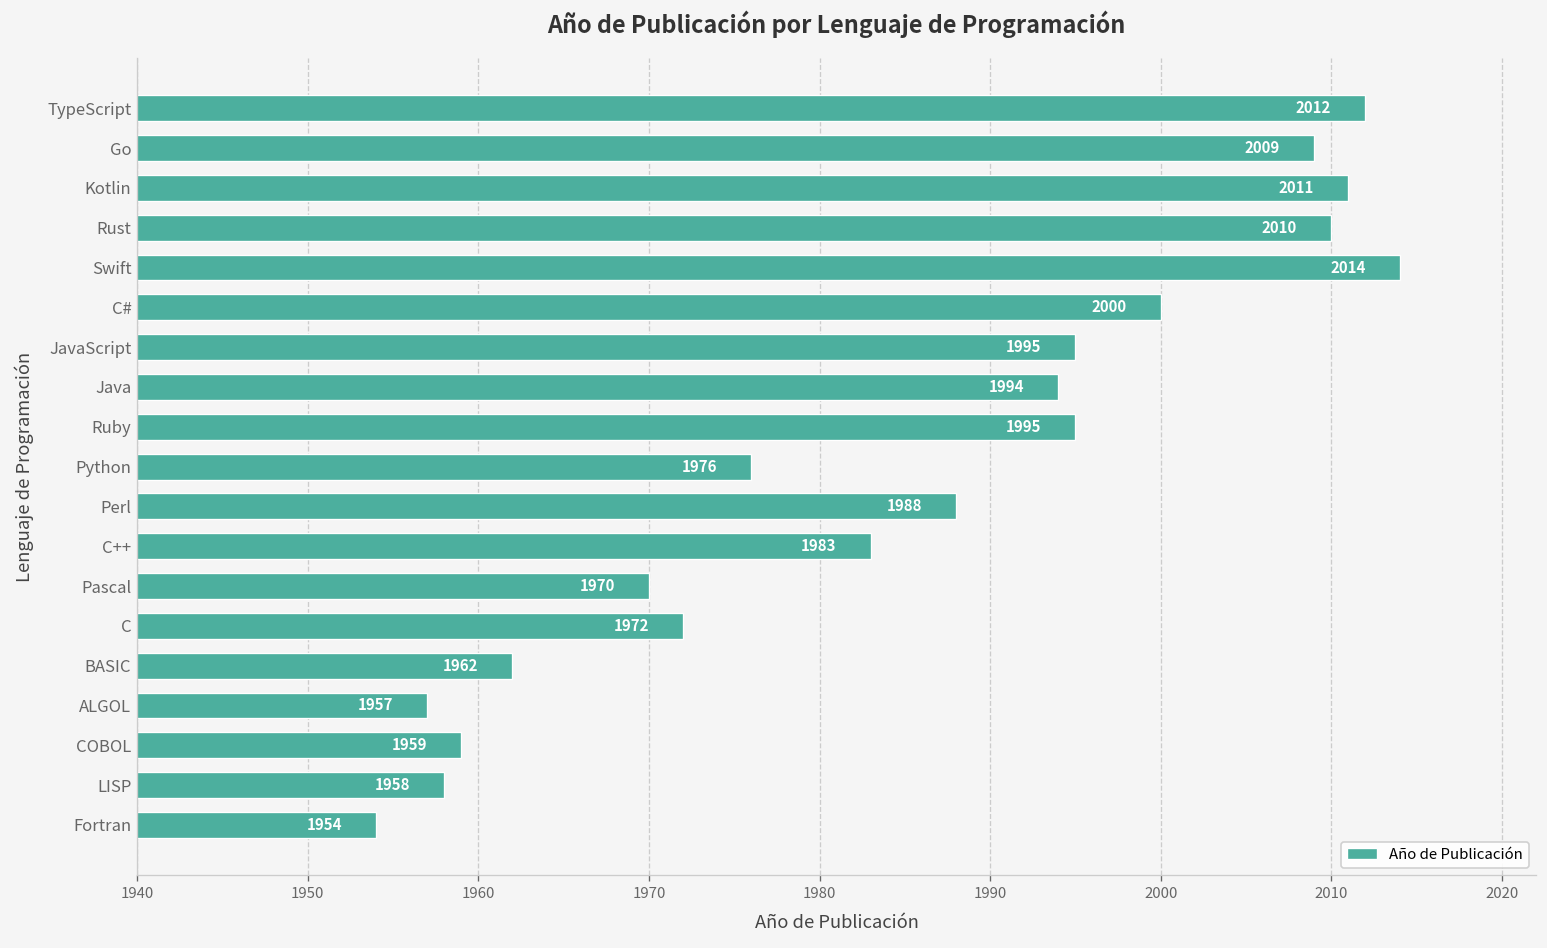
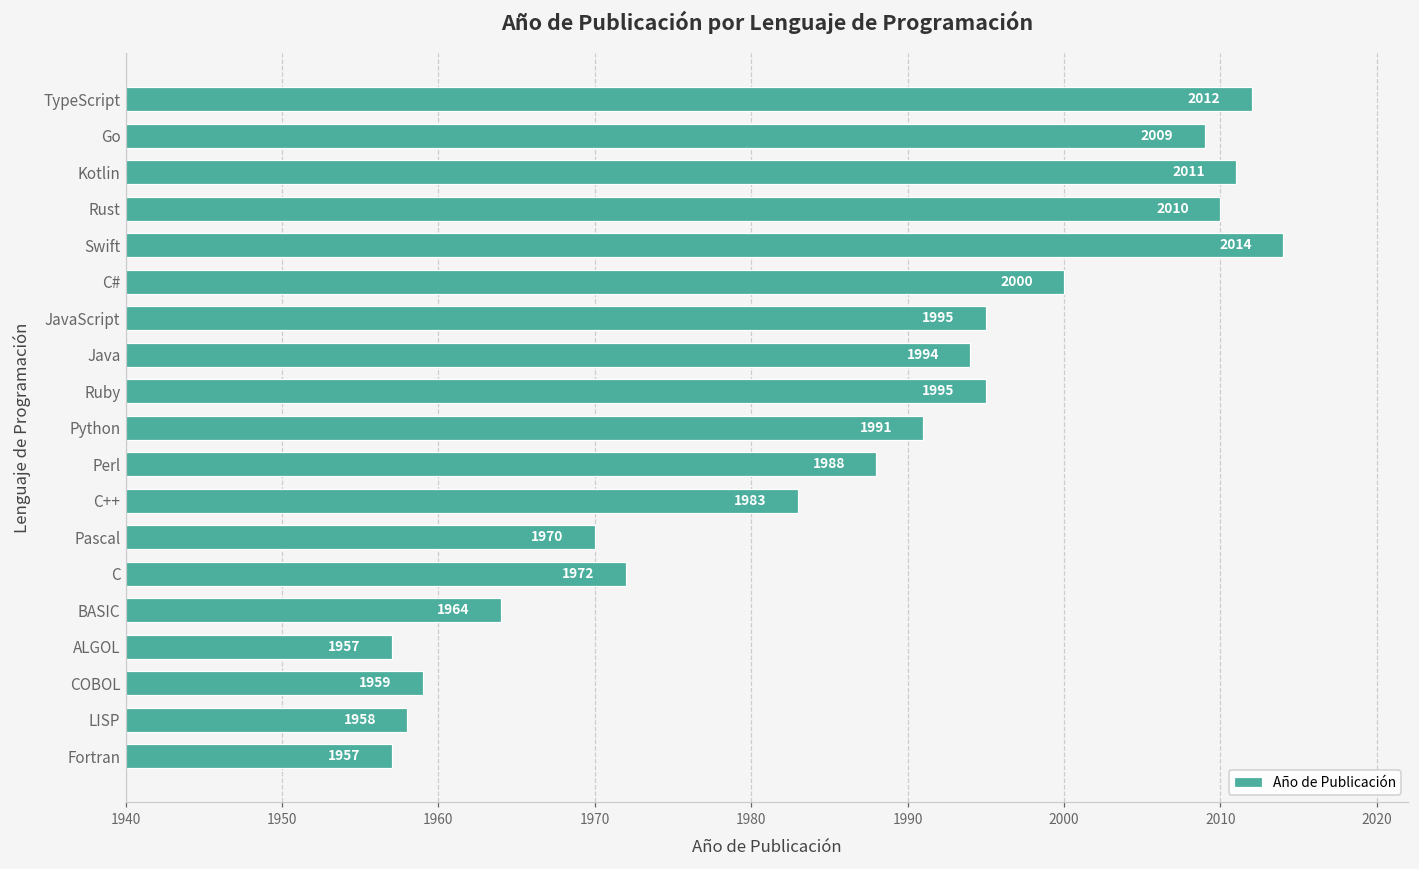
Python: 1976 -> 1991
BASIC: 1962 -> 1964
Fortran: 1954 -> 1957
